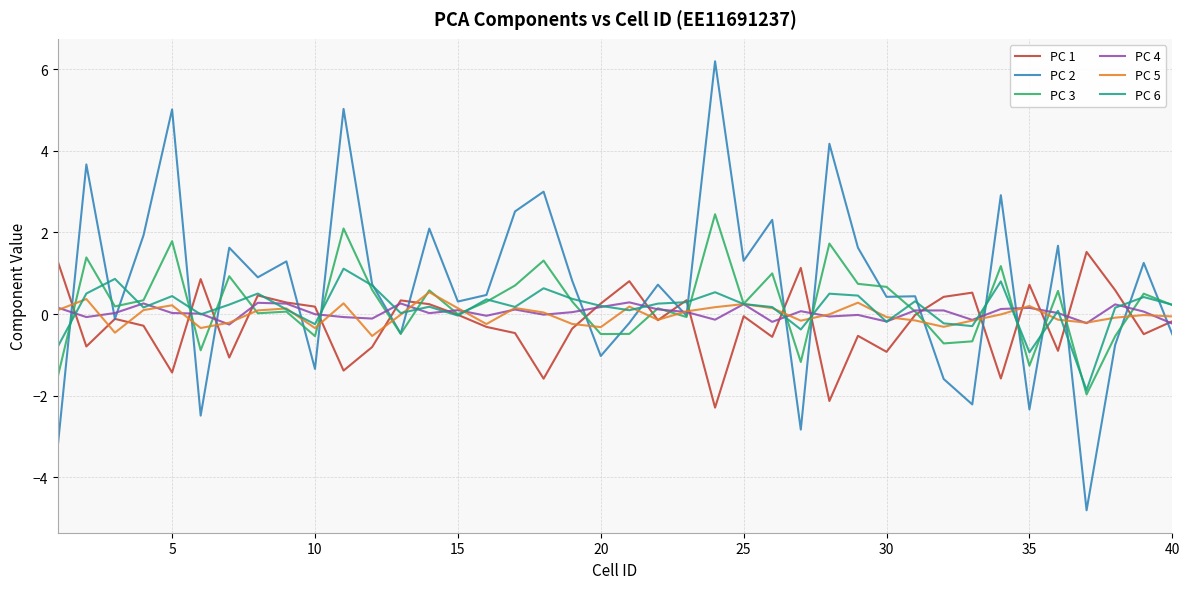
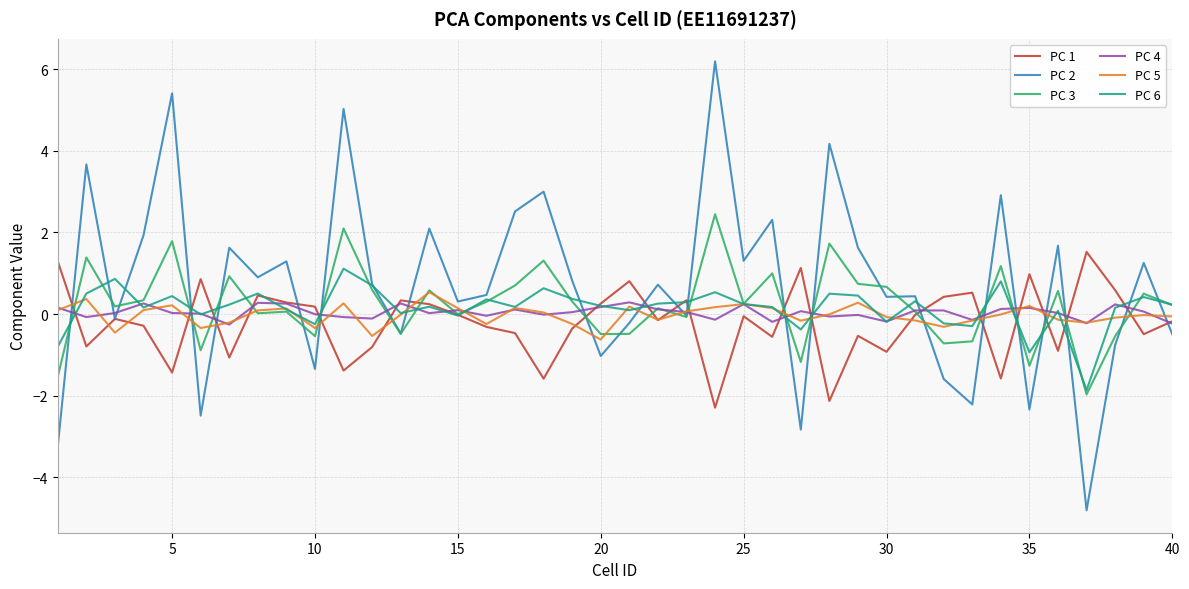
PC 2, 5: 5.0 -> 5.4
PC 5, 20: -0.3 -> -0.6
PC 1, 35: 0.7 -> 1.0
